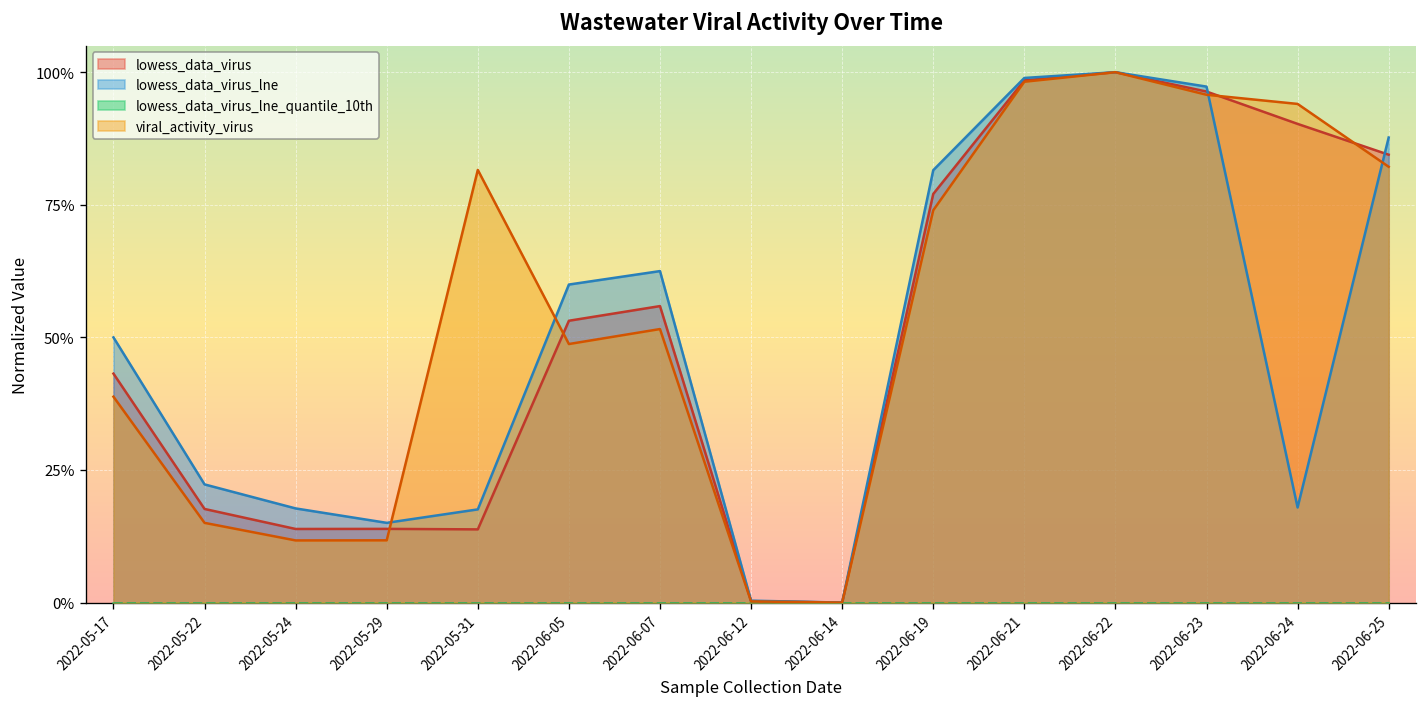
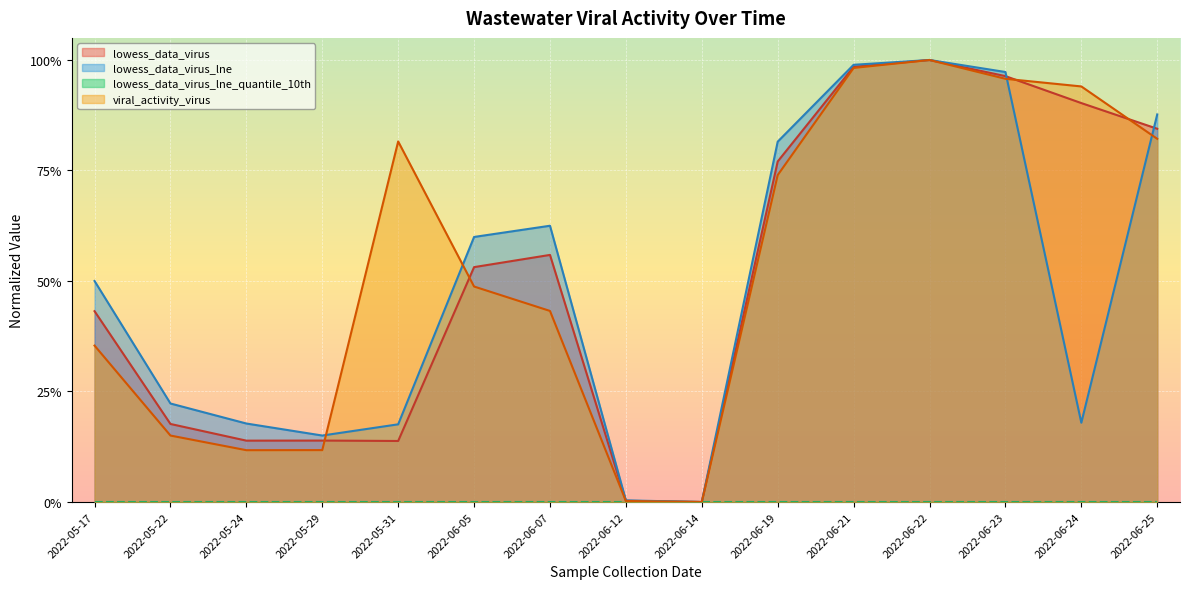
viral_activity_virus, 2022-05-17: 39% -> 35%
viral_activity_virus, 2022-06-07: 52% -> 43%
